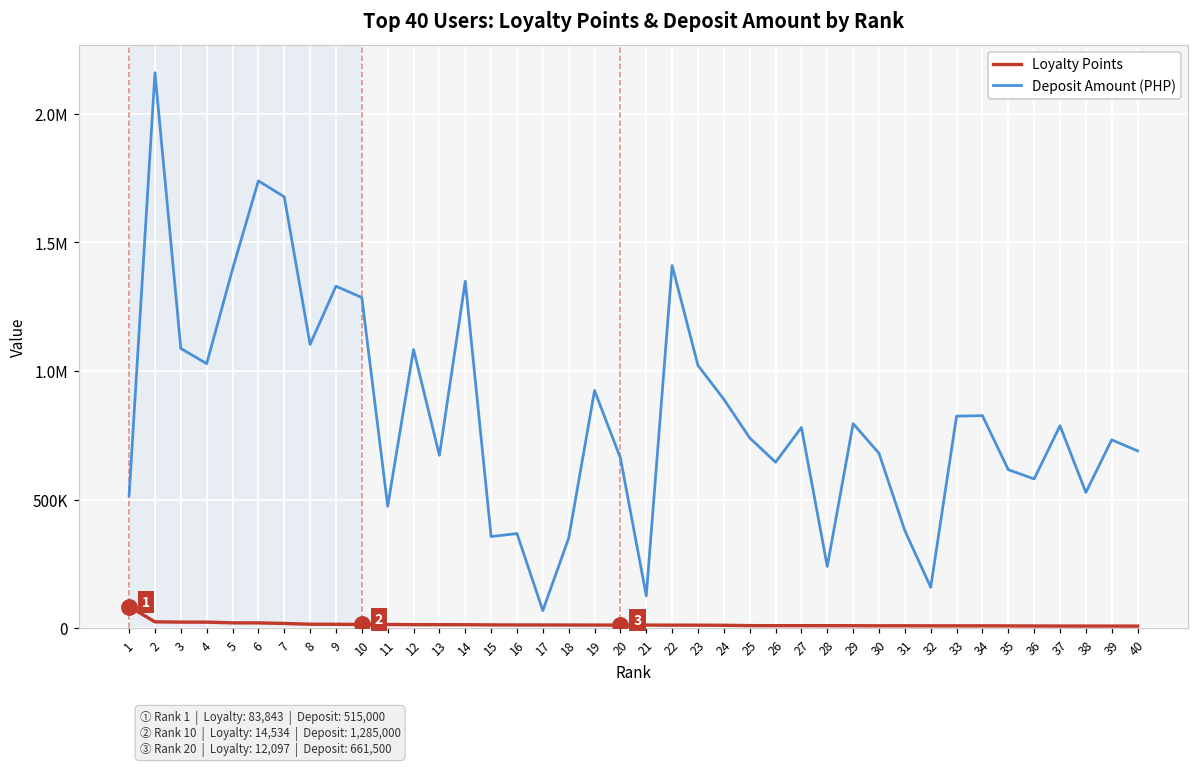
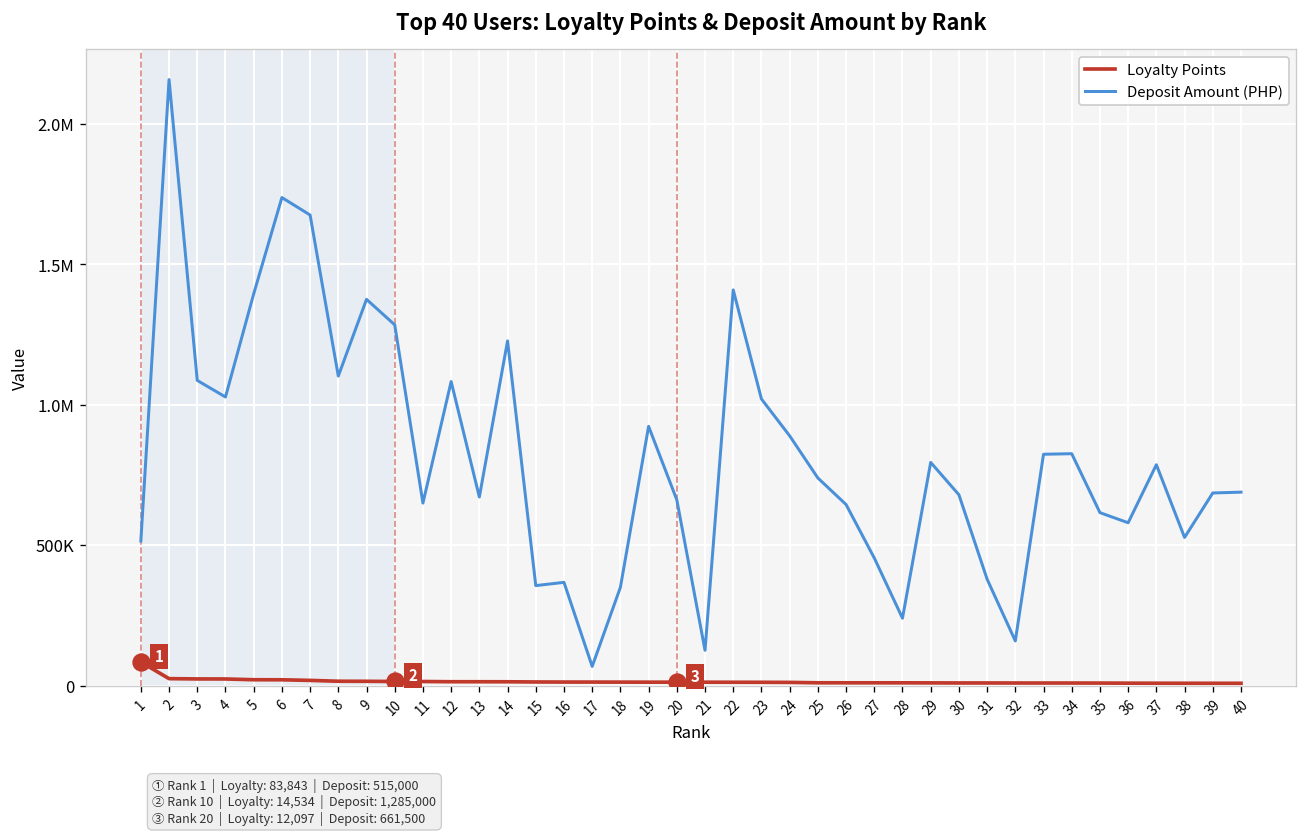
Deposit Amount (PHP), 9: 1330000 -> 1380000
Deposit Amount (PHP), 11: 470000 -> 650000
Deposit Amount (PHP), 14: 1350000 -> 1230000
Deposit Amount (PHP), 27: 780000 -> 450000
Deposit Amount (PHP), 39: 730000 -> 690000
